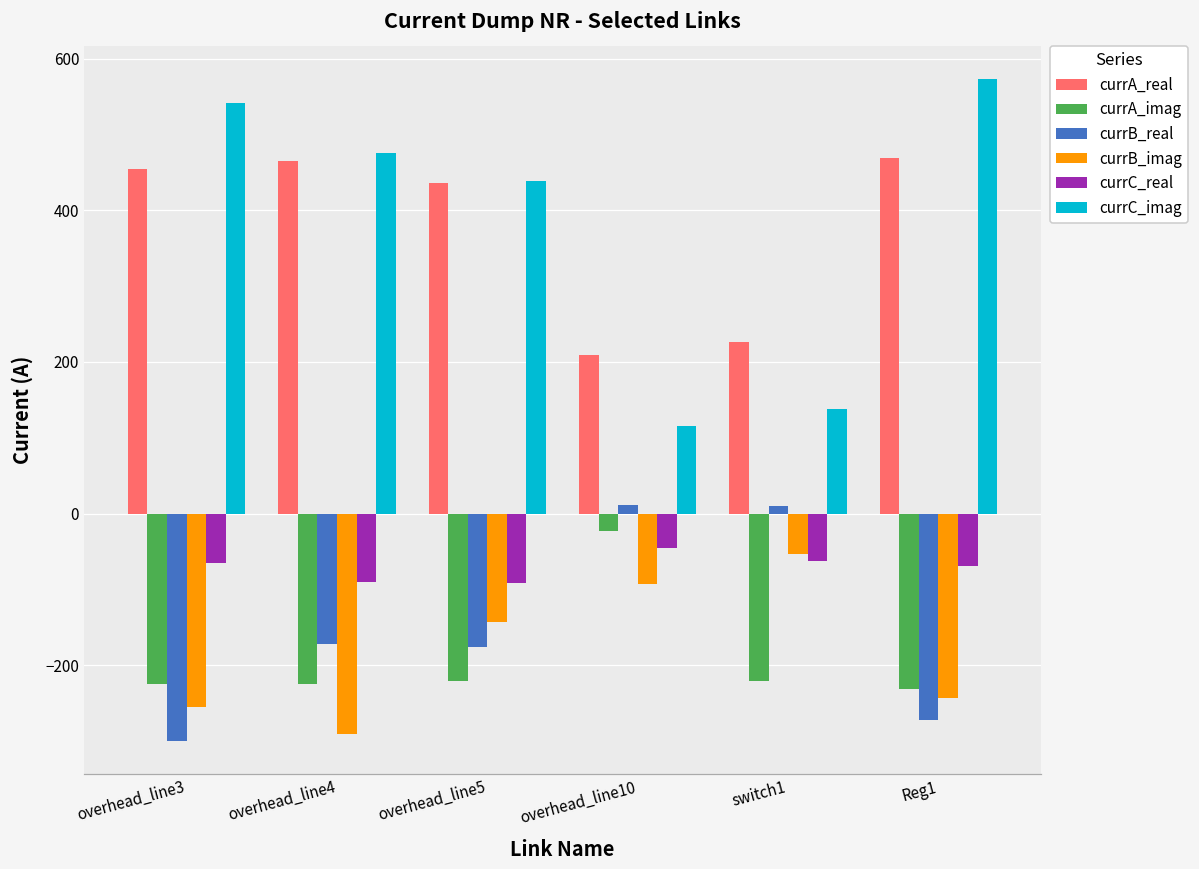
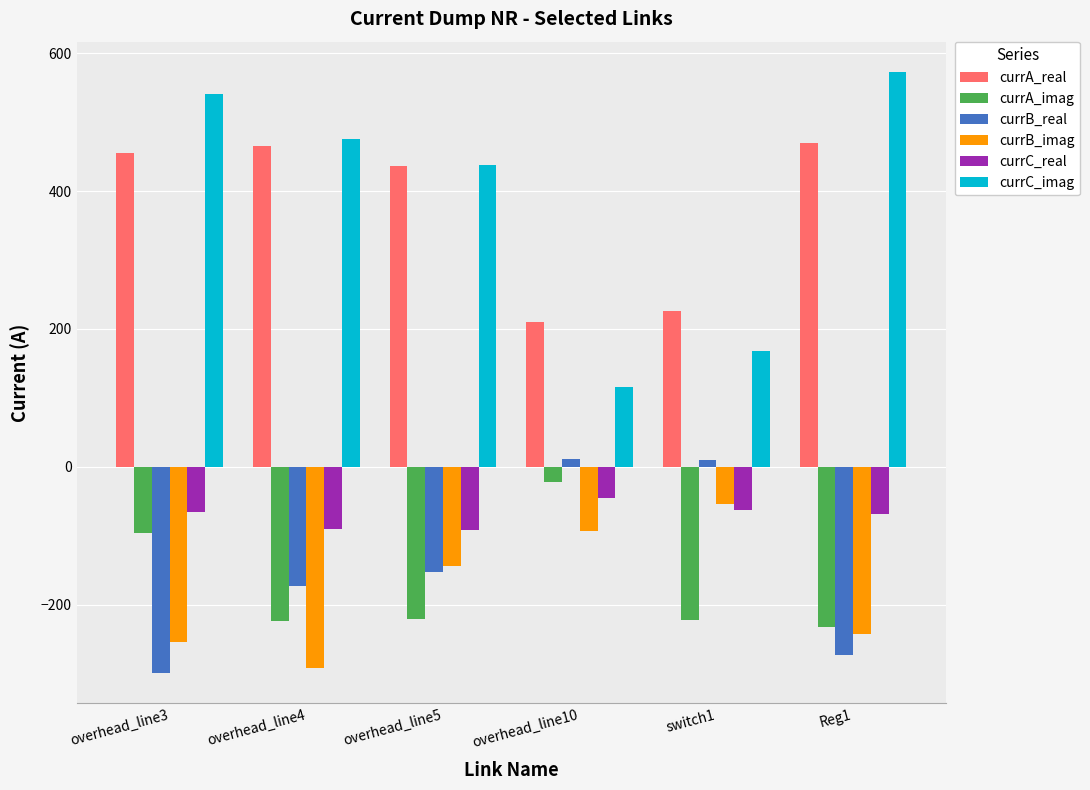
currA_imag, overhead_line3: -220 -> -100
currB_real, overhead_line5: -180 -> -150
currC_imag, switch1: 140 -> 170
